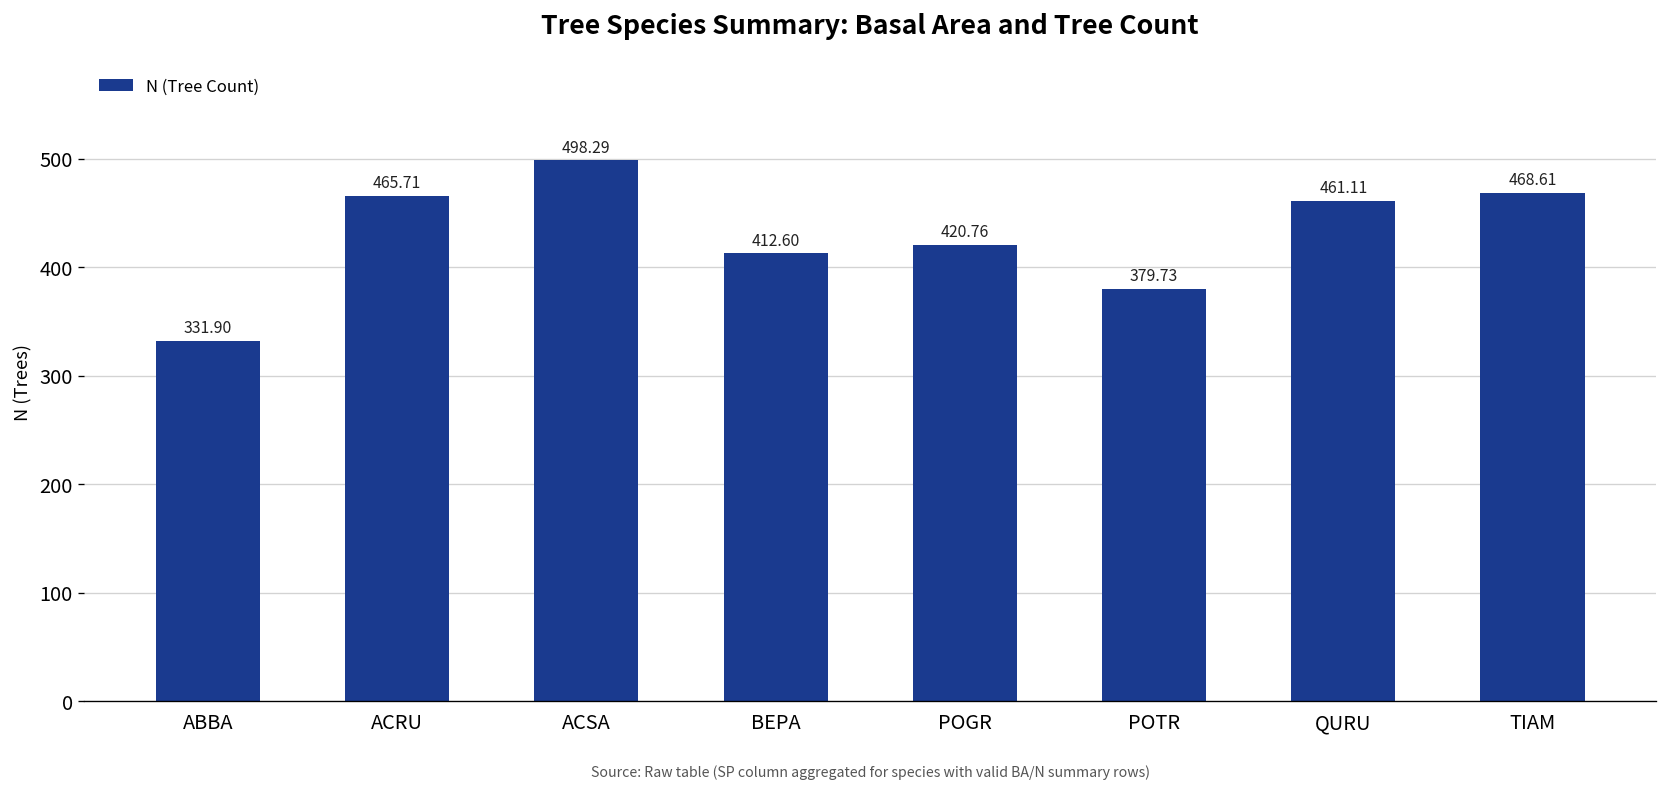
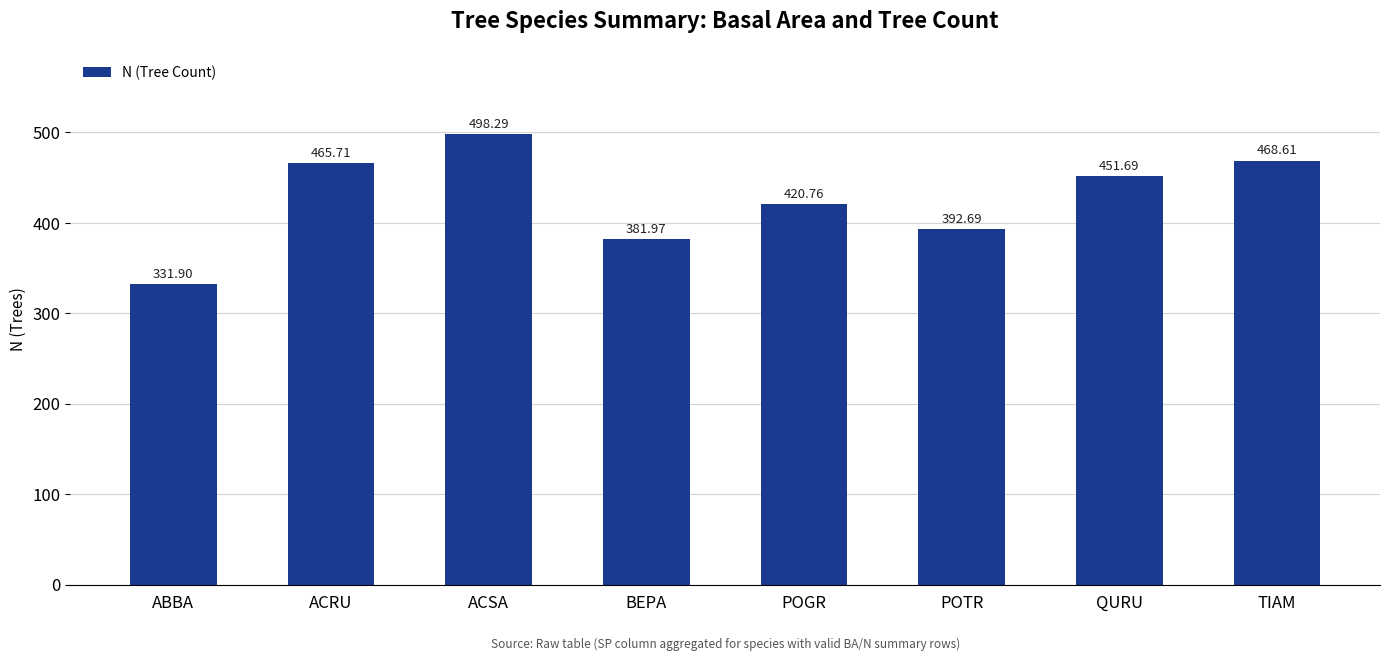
BEPA: 412.60 -> 381.97
POTR: 379.73 -> 392.69
QURU: 461.11 -> 451.69
